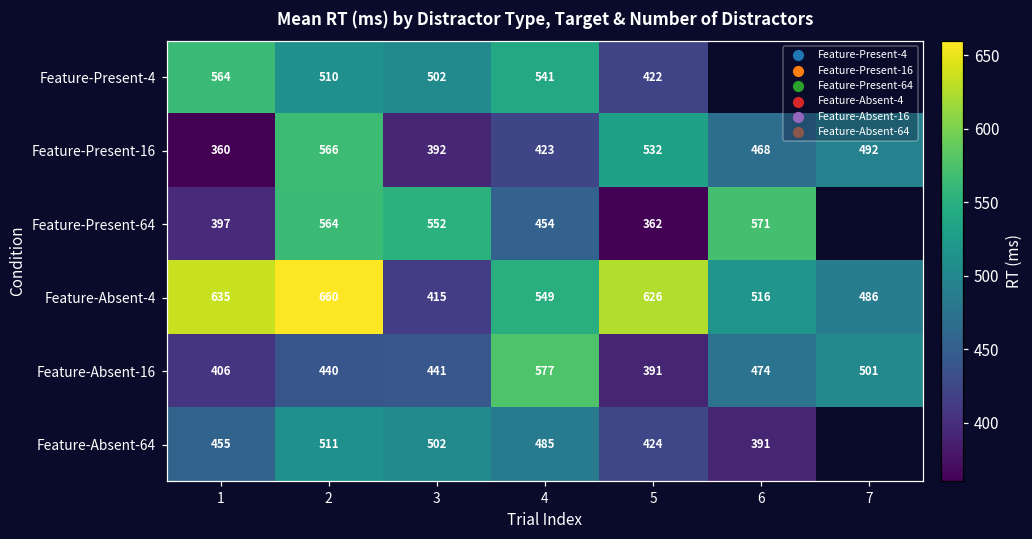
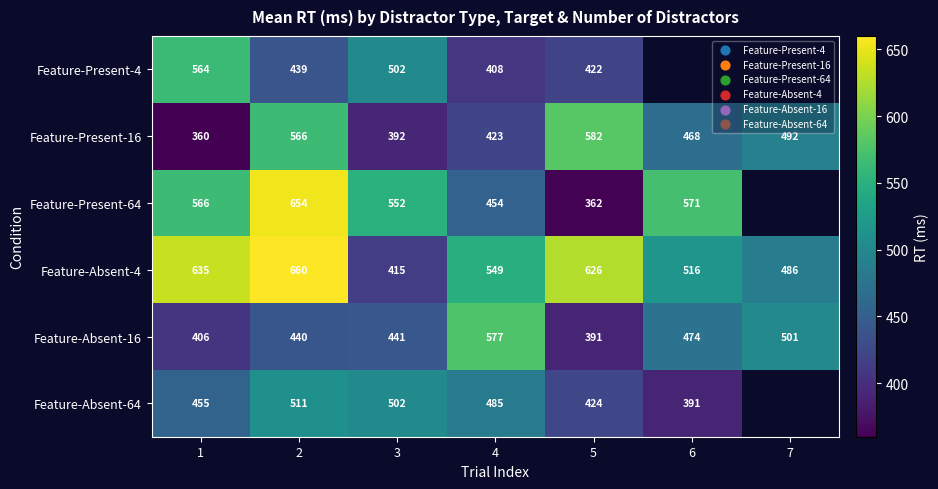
Feature-Present-4, 2: 510 -> 439
Feature-Present-4, 4: 541 -> 408
Feature-Present-16, 5: 532 -> 582
Feature-Present-64, 1: 397 -> 566
Feature-Present-64, 2: 564 -> 654
